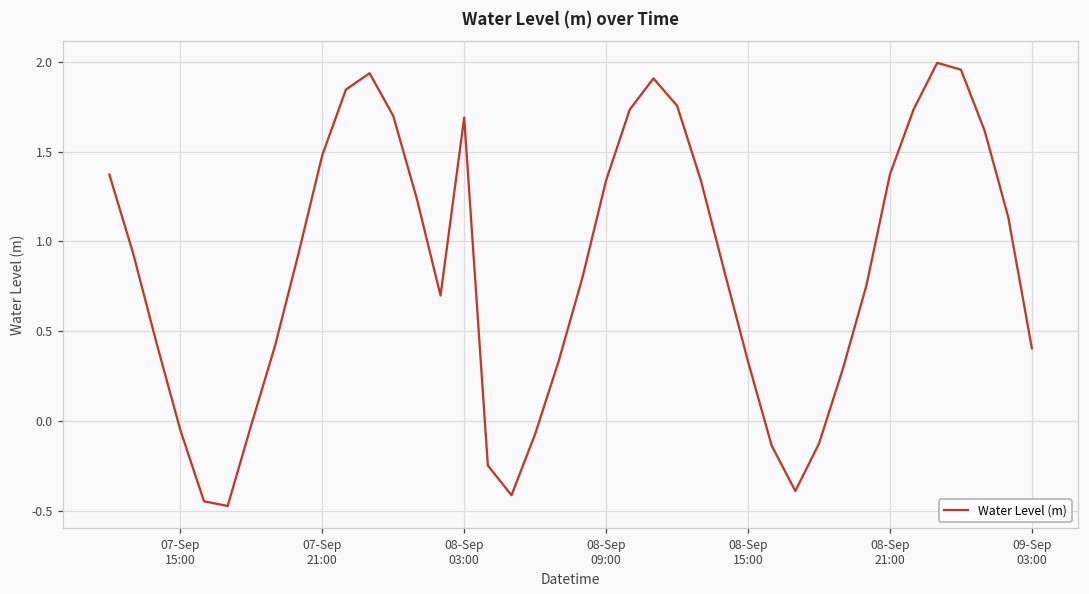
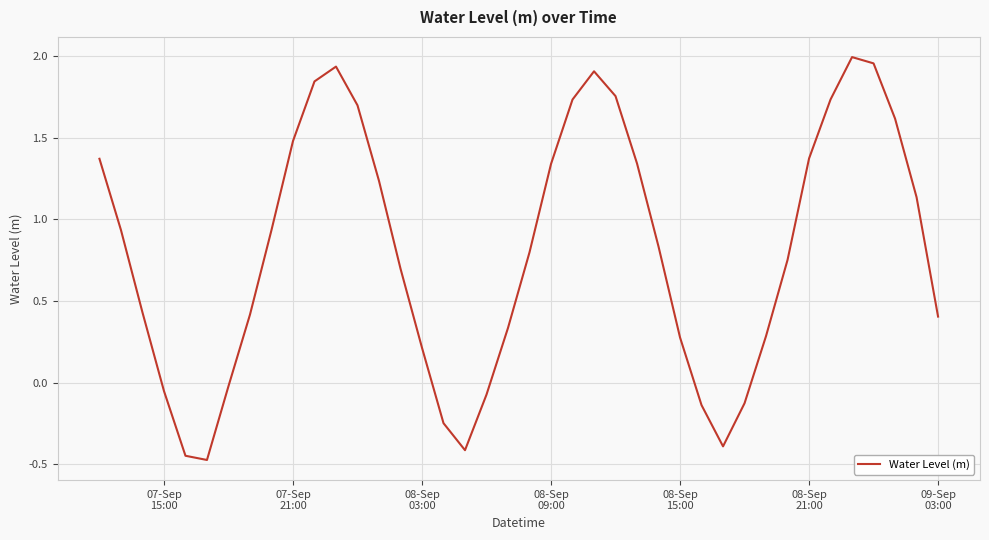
08-Sep 03:00: 1.69 -> 0.21
08-Sep 15:00: 0.33 -> 0.28
